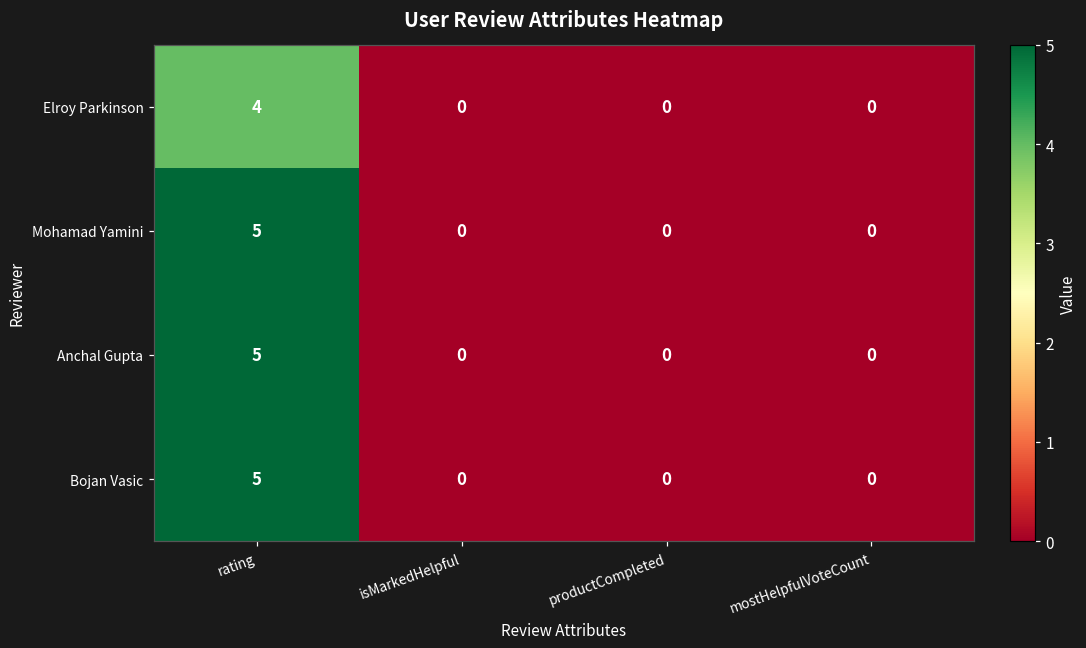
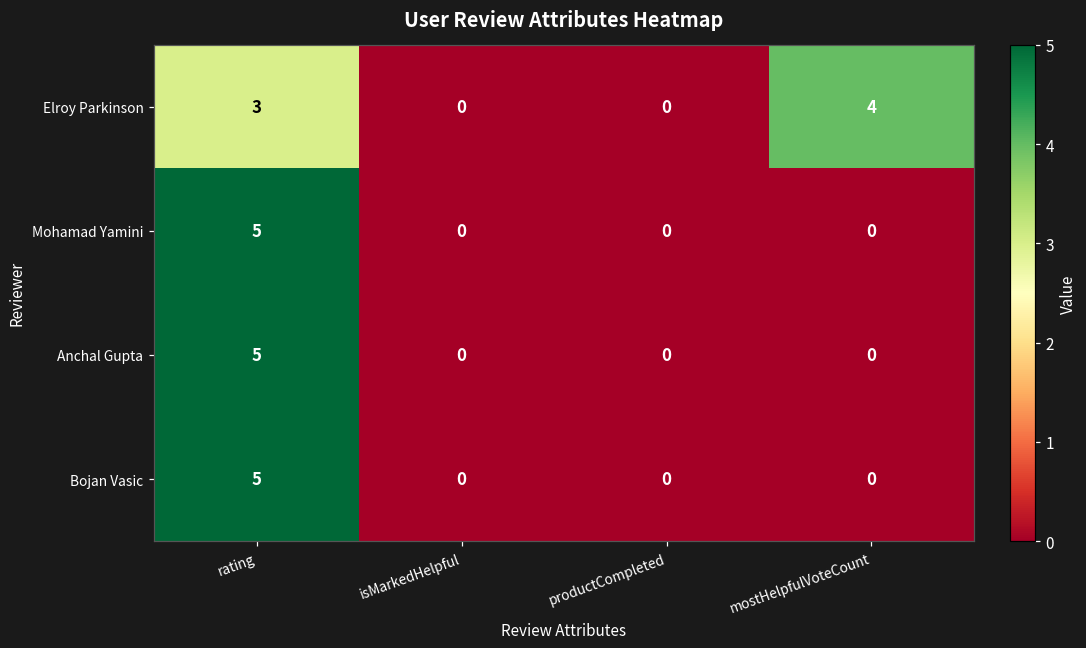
Elroy Parkinson, rating: 4 -> 3
Elroy Parkinson, mostHelpfulVoteCount: 0 -> 4
